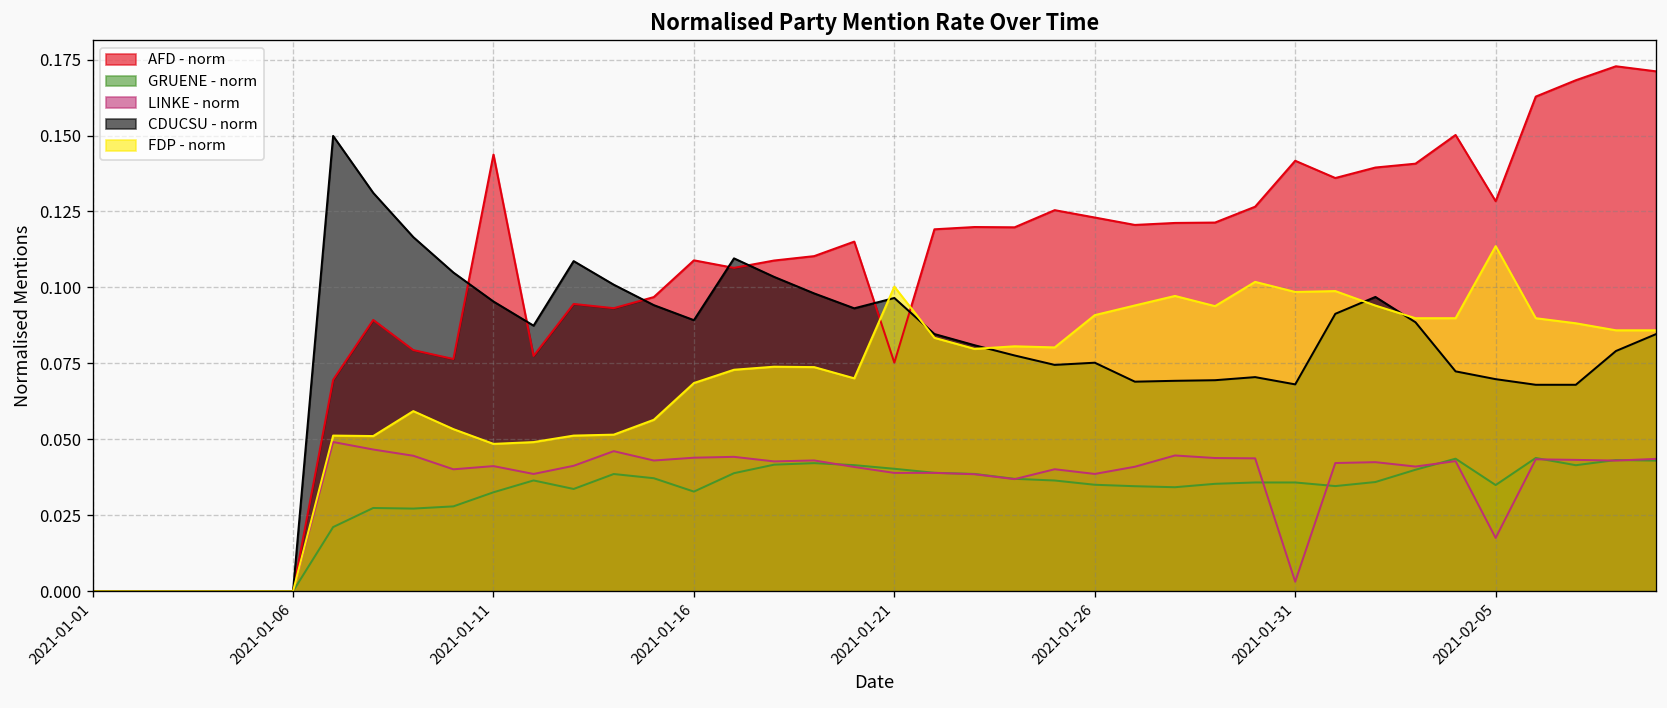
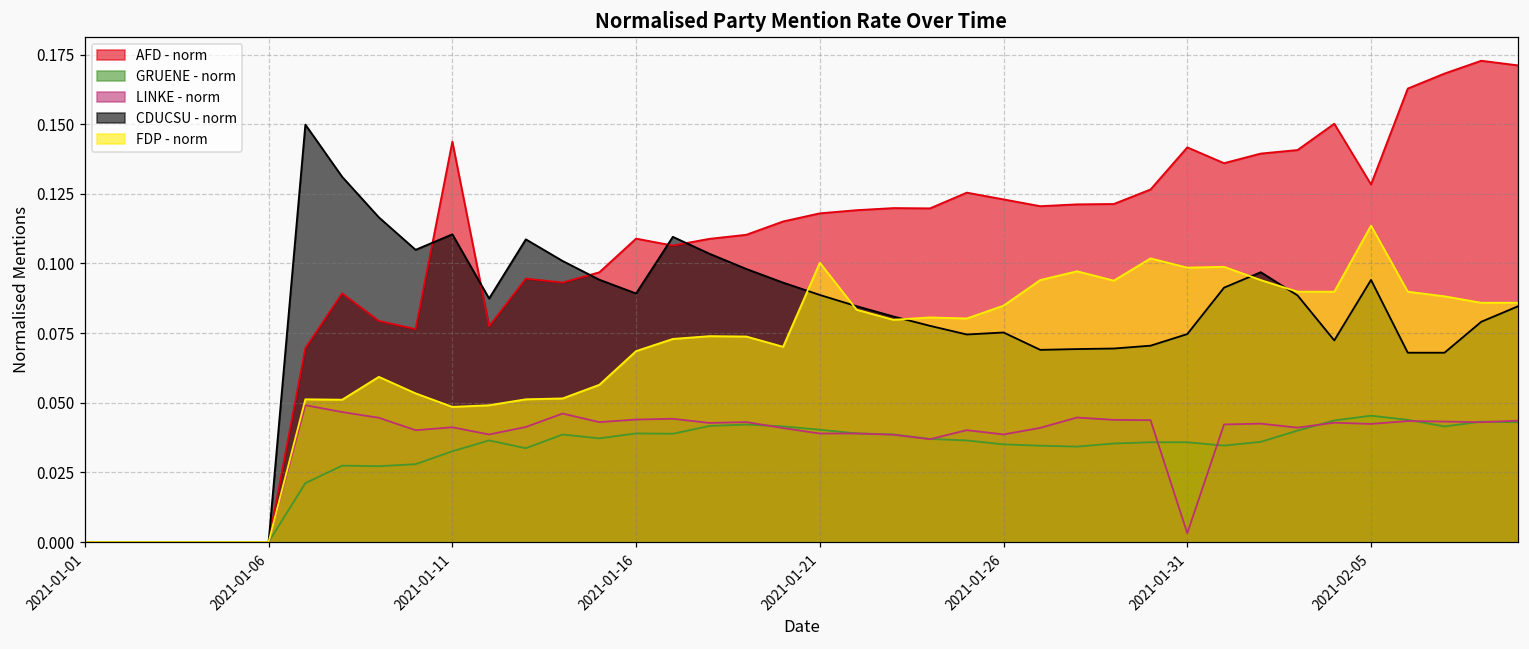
CDUCSU - norm, 2021-01-11: 0.095 -> 0.110
GRUENE - norm, 2021-01-16: 0.033 -> 0.039
AFD - norm, 2021-01-21: 0.075 -> 0.118
CDUCSU - norm, 2021-01-21: 0.097 -> 0.089
FDP - norm, 2021-01-26: 0.091 -> 0.085
CDUCSU - norm, 2021-01-31: 0.068 -> 0.075
GRUENE - norm, 2021-02-05: 0.035 -> 0.045
LINKE - norm, 2021-02-05: 0.018 -> 0.042
CDUCSU - norm, 2021-02-05: 0.070 -> 0.094
